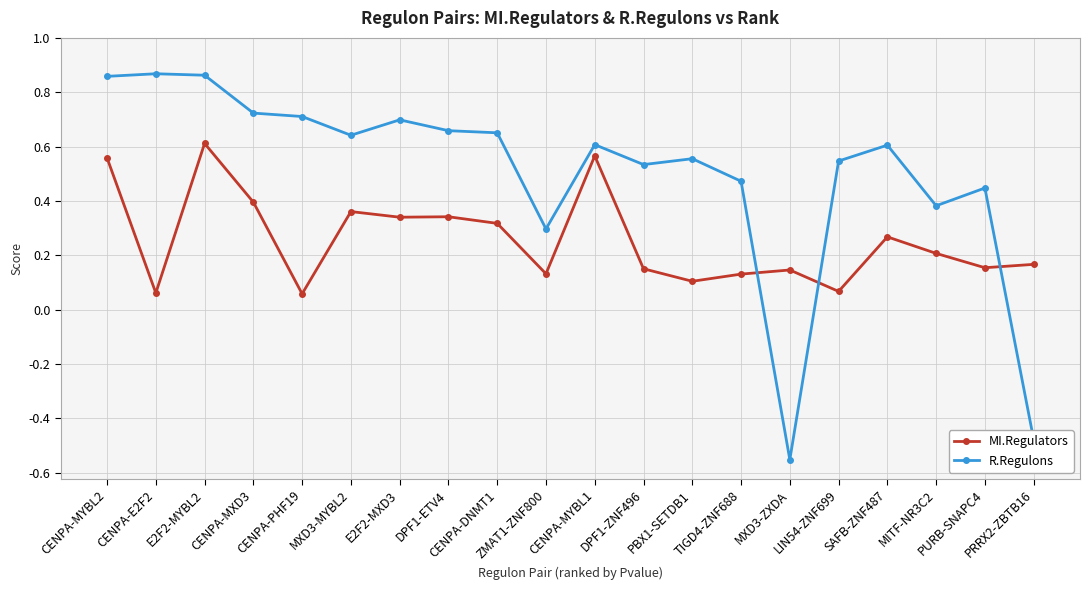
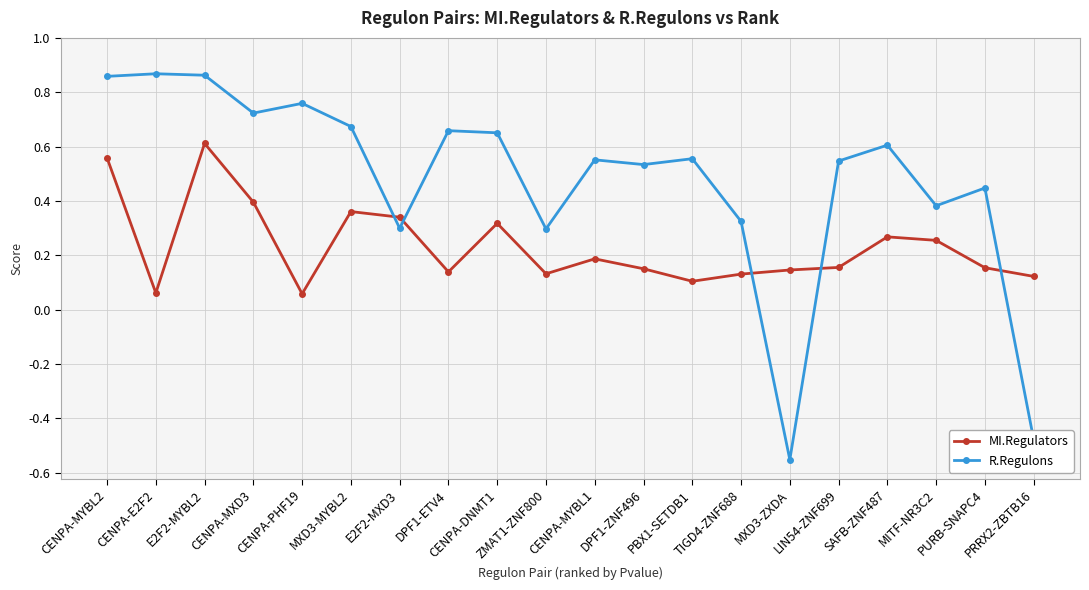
R.Regulons, CENPA-PHF19: 0.71 -> 0.76
R.Regulons, MXD3-MYBL2: 0.64 -> 0.67
R.Regulons, E2F2-MXD3: 0.70 -> 0.30
MI.Regulators, DPF1-ETV4: 0.34 -> 0.14
MI.Regulators, CENPA-MYBL1: 0.57 -> 0.19
R.Regulons, CENPA-MYBL1: 0.61 -> 0.55
R.Regulons, TIGD4-ZNF688: 0.47 -> 0.32
MI.Regulators, LIN54-ZNF699: 0.07 -> 0.16
MI.Regulators, MITF-NR3C2: 0.21 -> 0.25
MI.Regulators, PRRX2-ZBTB16: 0.17 -> 0.12
